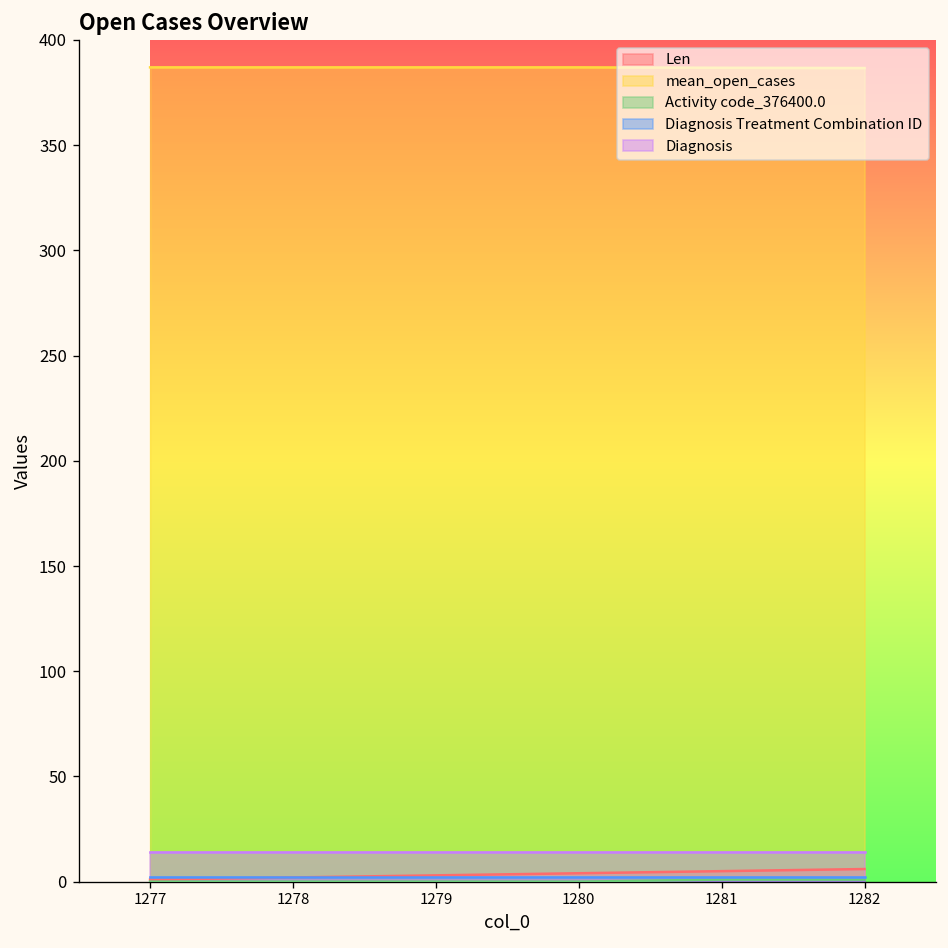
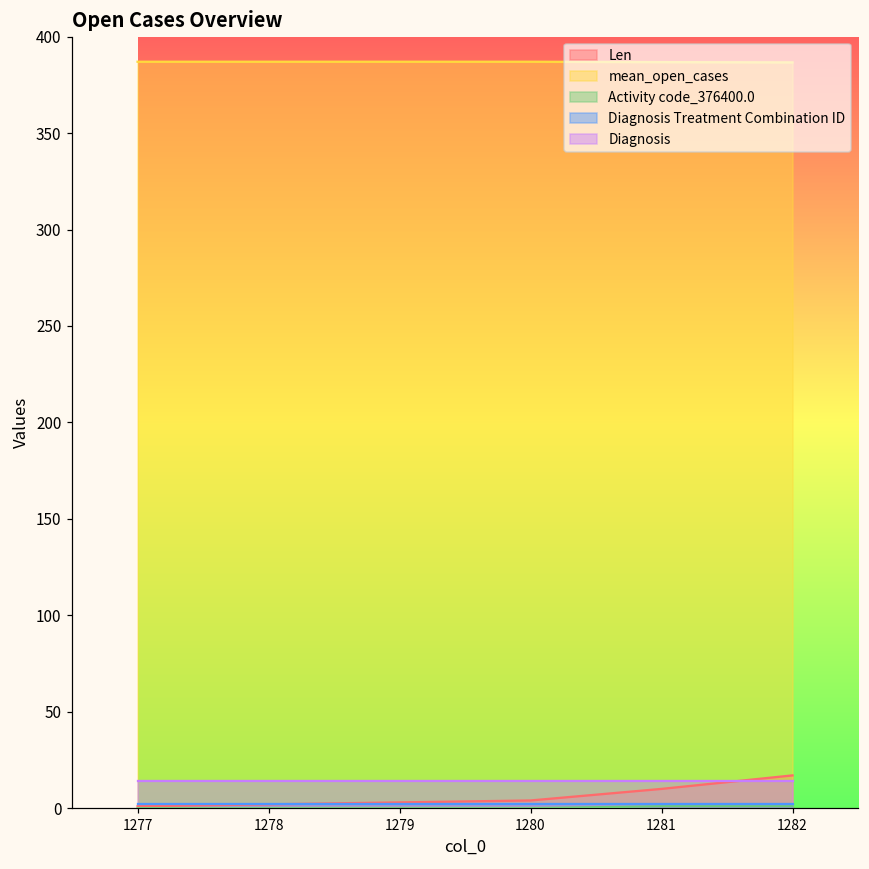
Len, 1281: 5 -> 10
Len, 1282: 6 -> 17
